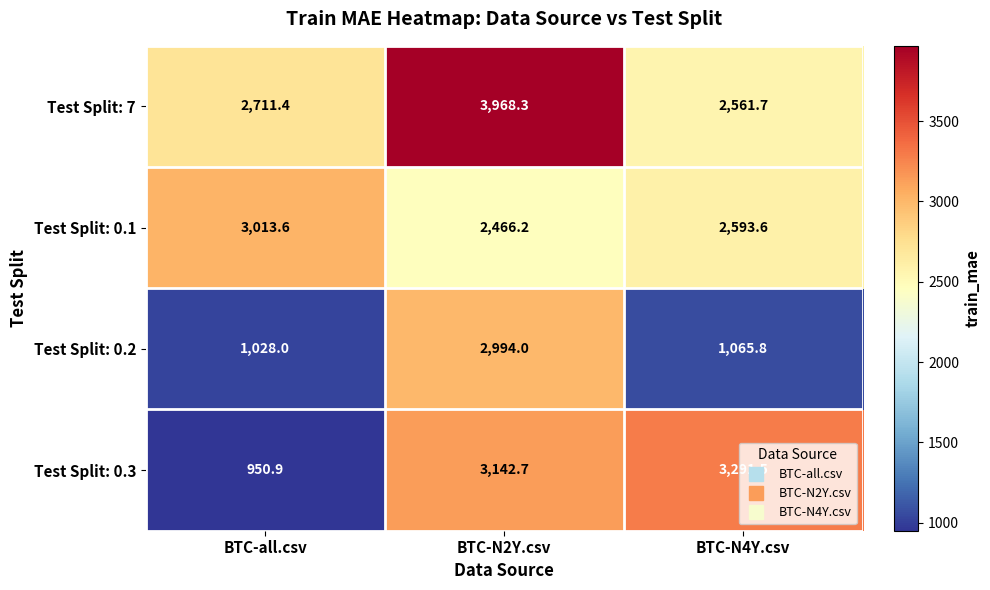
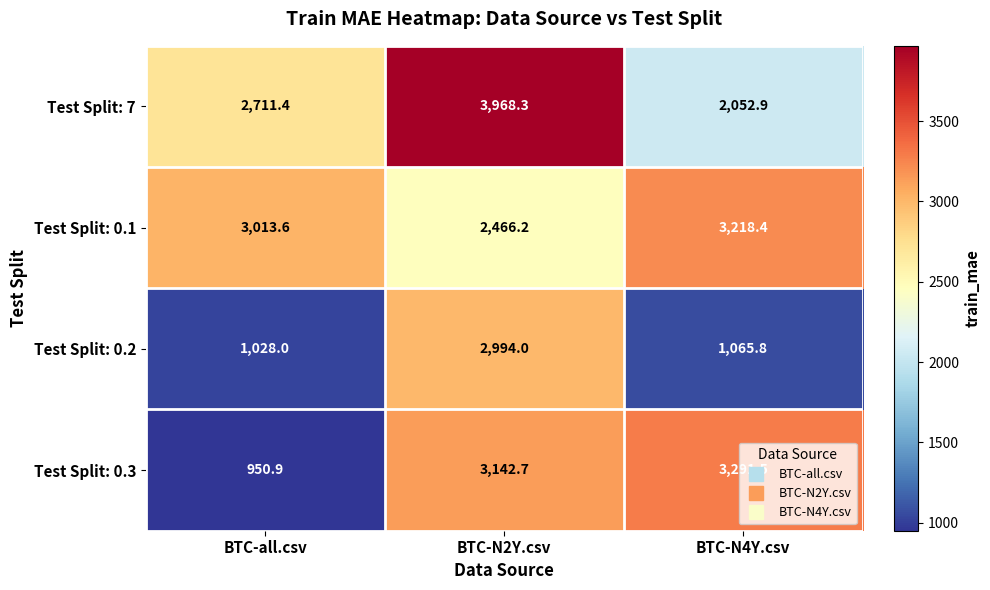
Test Split: 7, BTC-N4Y.csv: 2,561.7 -> 2,052.9
Test Split: 0.1, BTC-N4Y.csv: 2,593.6 -> 3,218.4
